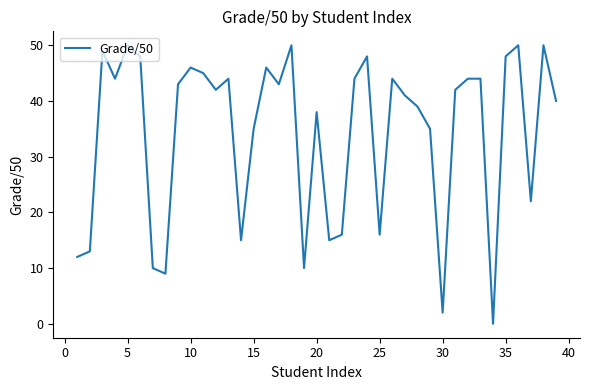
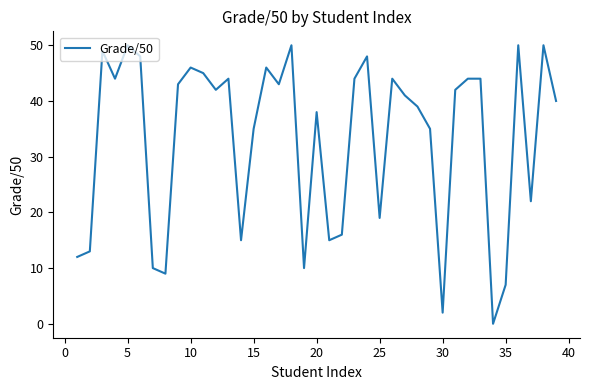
25: 16 -> 19
35: 48 -> 7
